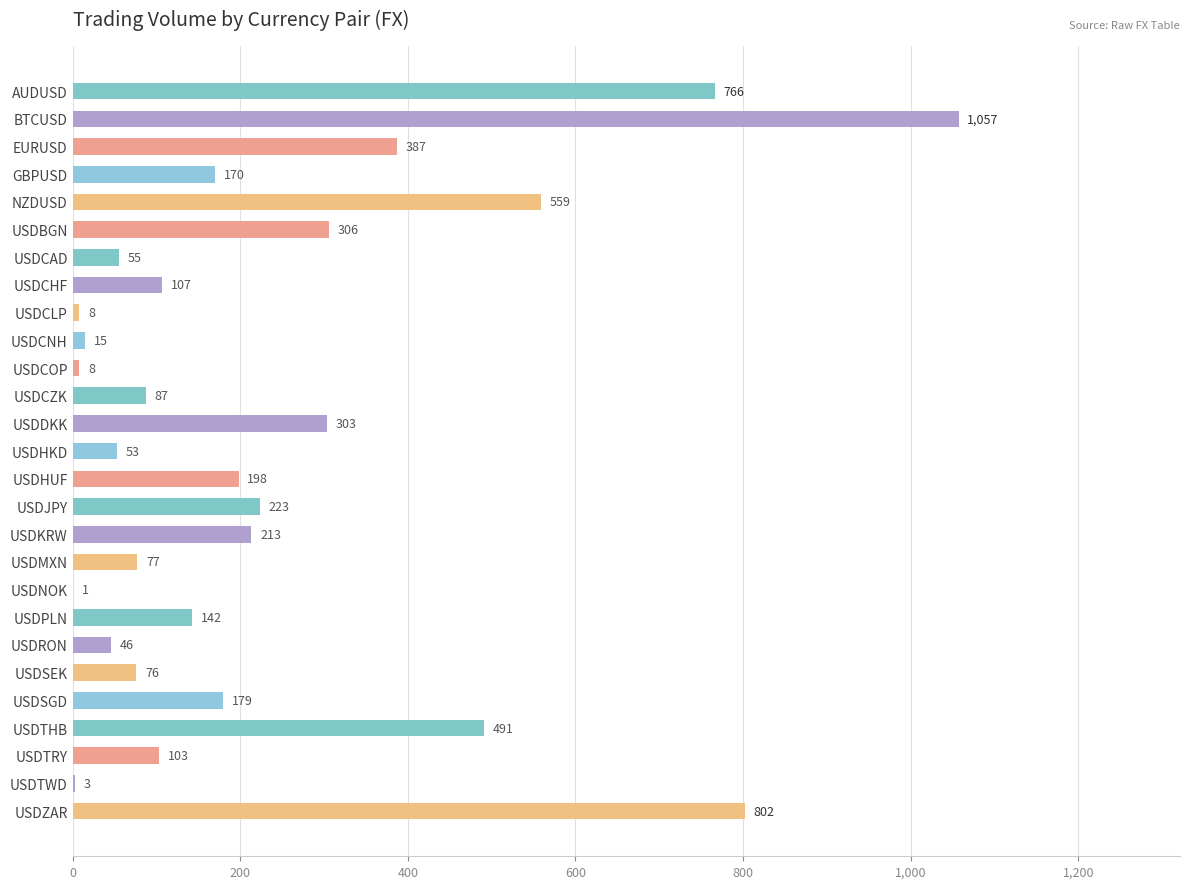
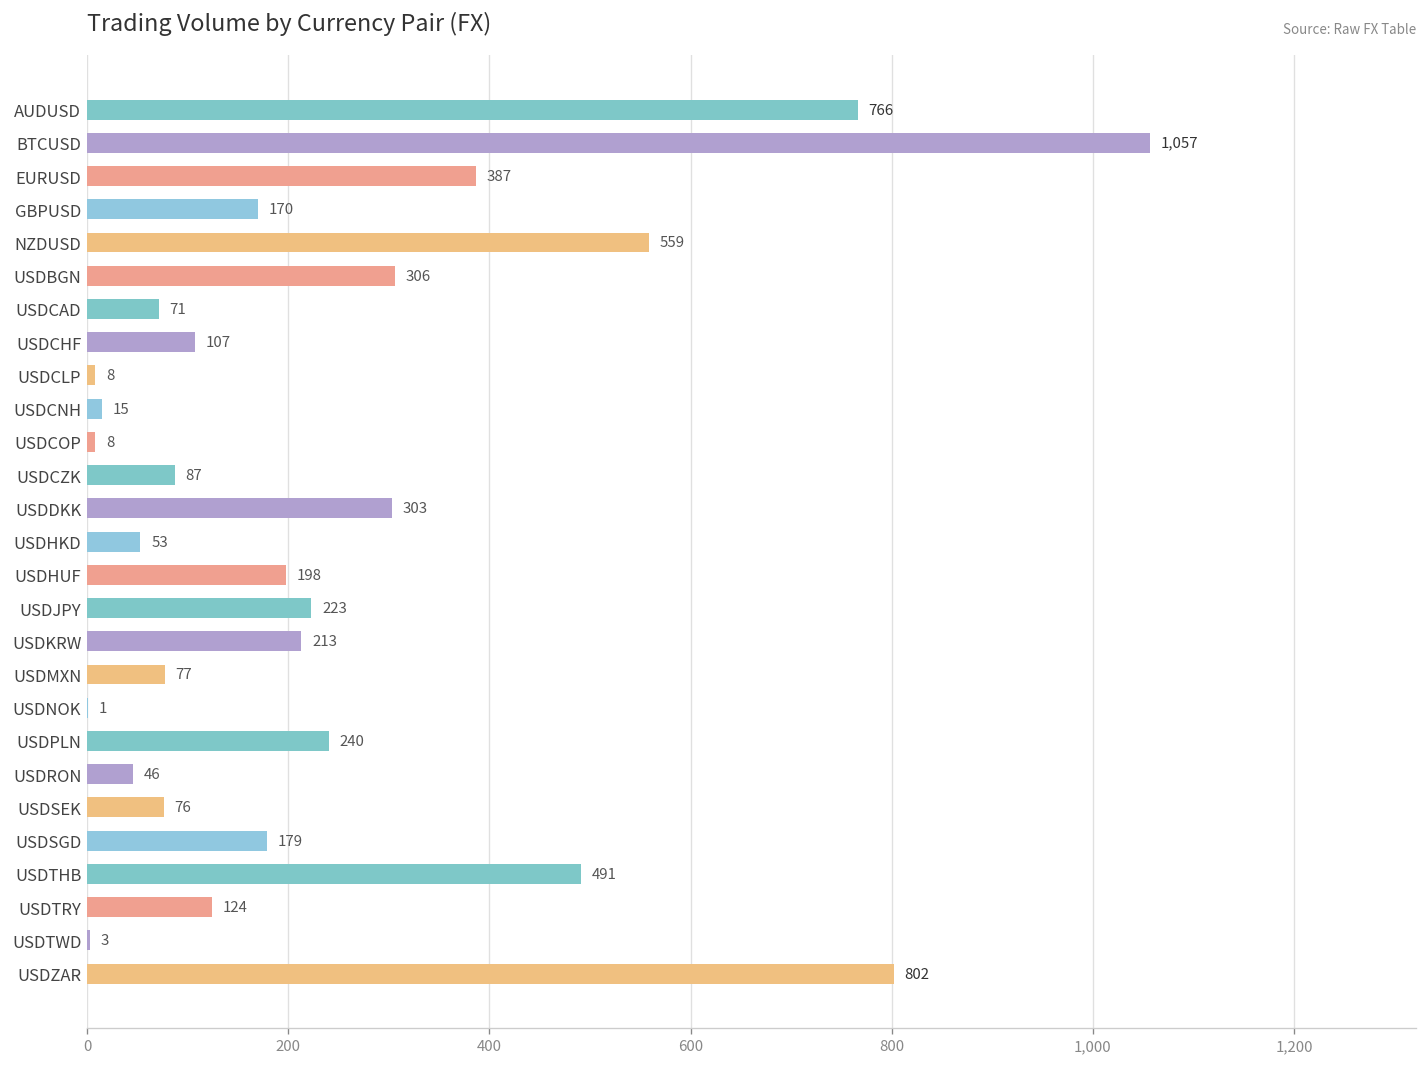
USDCAD: 55 -> 71
USDPLN: 142 -> 240
USDTRY: 103 -> 124
